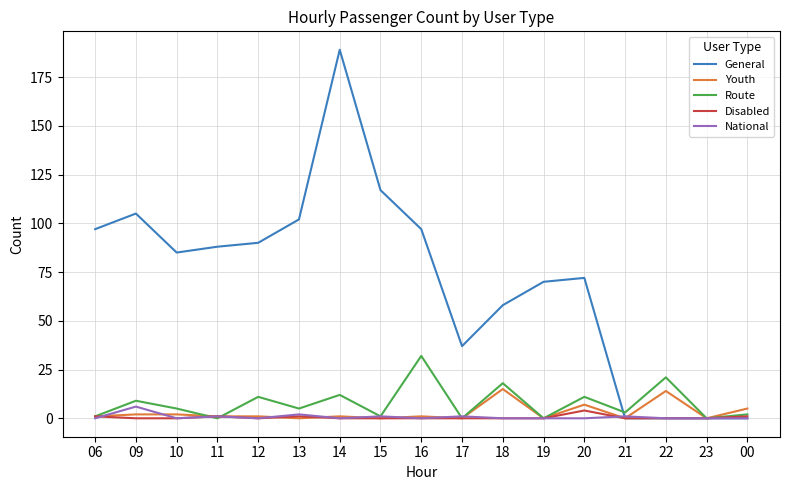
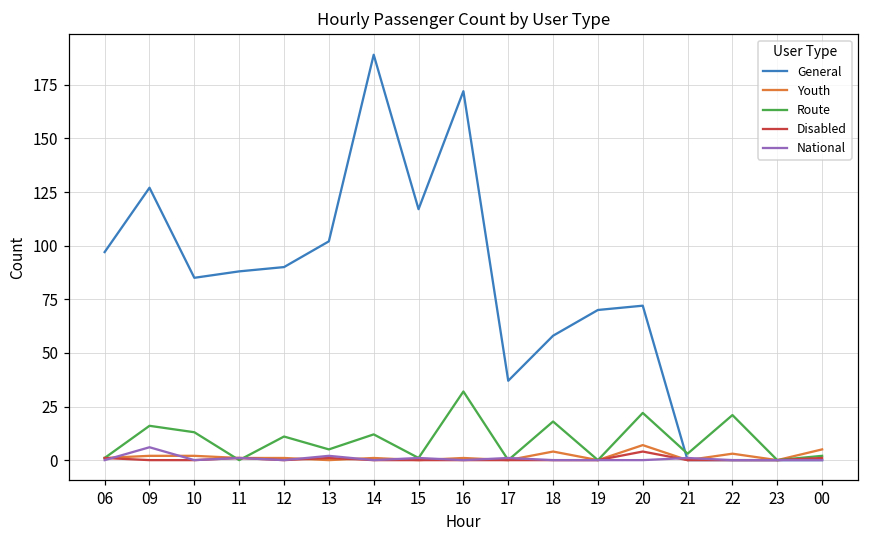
General, 09: 105 -> 127
Route, 09: 9 -> 16
Route, 10: 5 -> 13
General, 16: 97 -> 172
Youth, 18: 15 -> 4
Route, 20: 11 -> 22
Youth, 22: 14 -> 3
